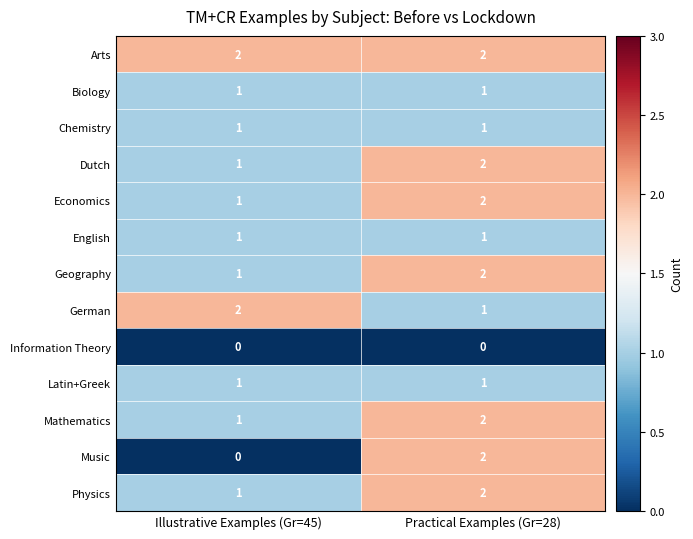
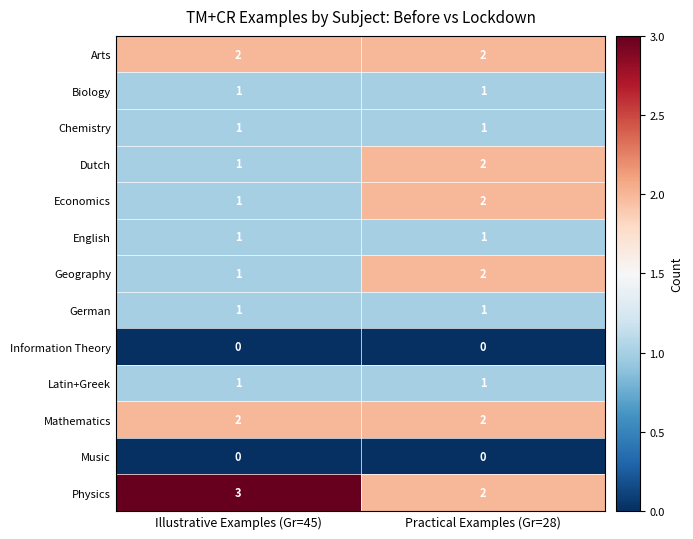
German, Illustrative Examples (Gr=45): 2 -> 1
Mathematics, Illustrative Examples (Gr=45): 1 -> 2
Music, Practical Examples (Gr=28): 2 -> 0
Physics, Illustrative Examples (Gr=45): 1 -> 3
